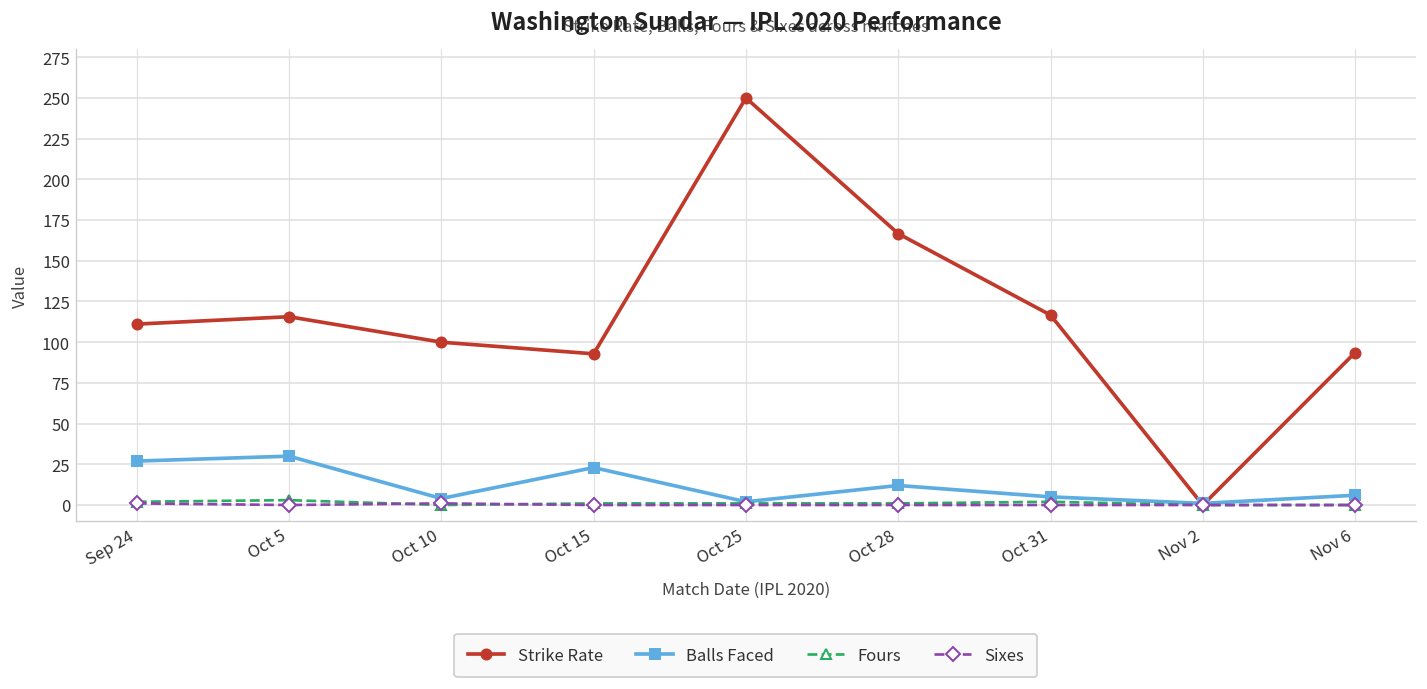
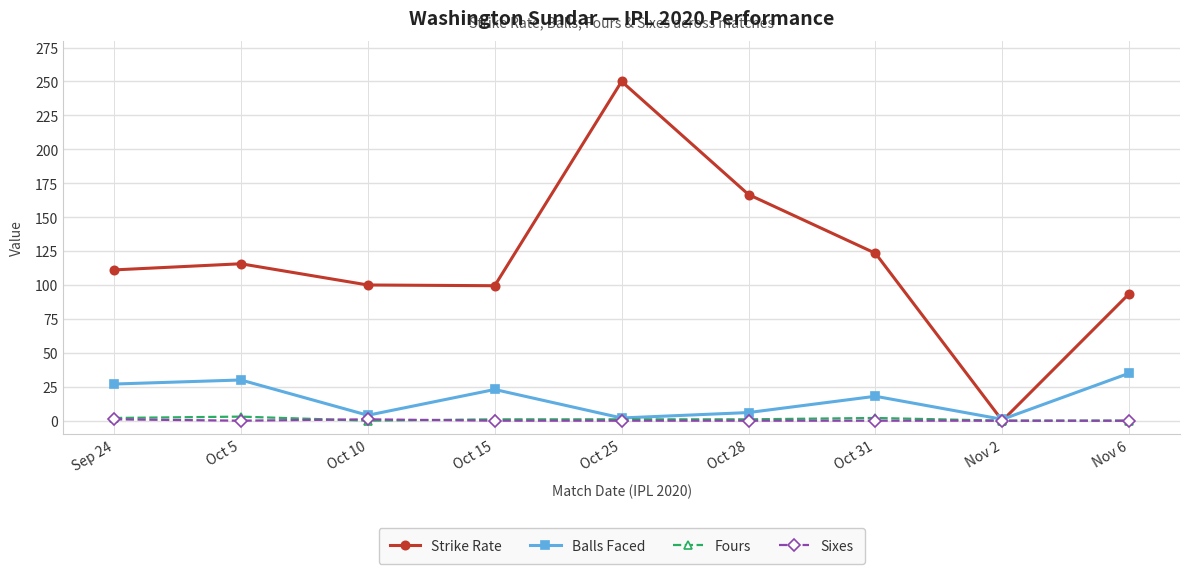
Strike Rate, Oct 15: 93 -> 99
Balls Faced, Oct 28: 12 -> 6
Strike Rate, Oct 31: 117 -> 123
Balls Faced, Oct 31: 5 -> 18
Balls Faced, Nov 6: 6 -> 35
